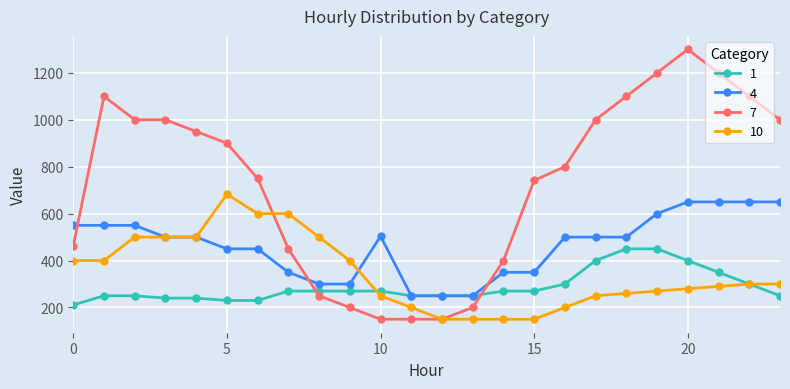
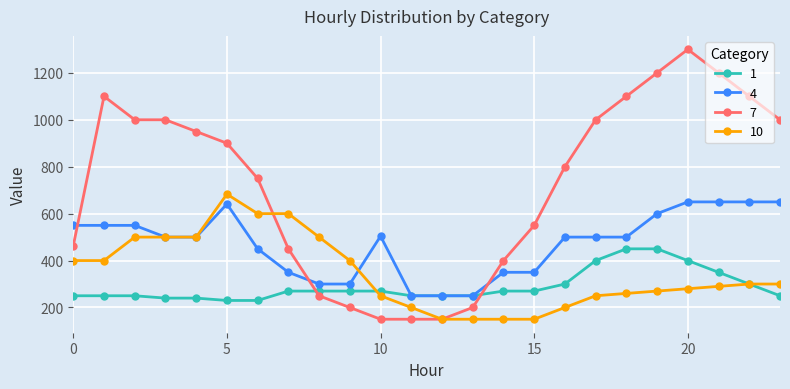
1, 0: 210 -> 250
4, 5: 450 -> 640
7, 15: 740 -> 550
